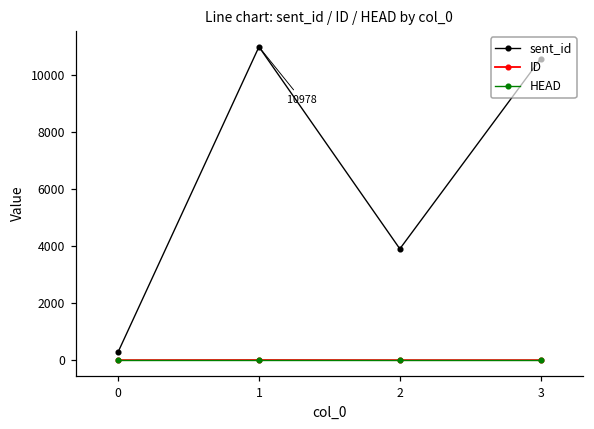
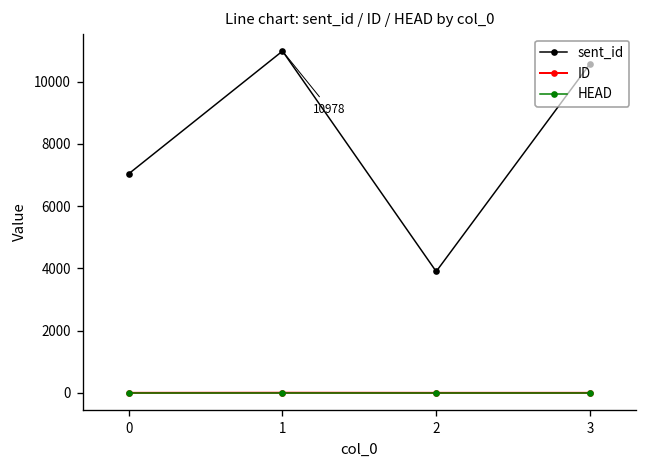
sent_id, 0: 300 -> 7000
